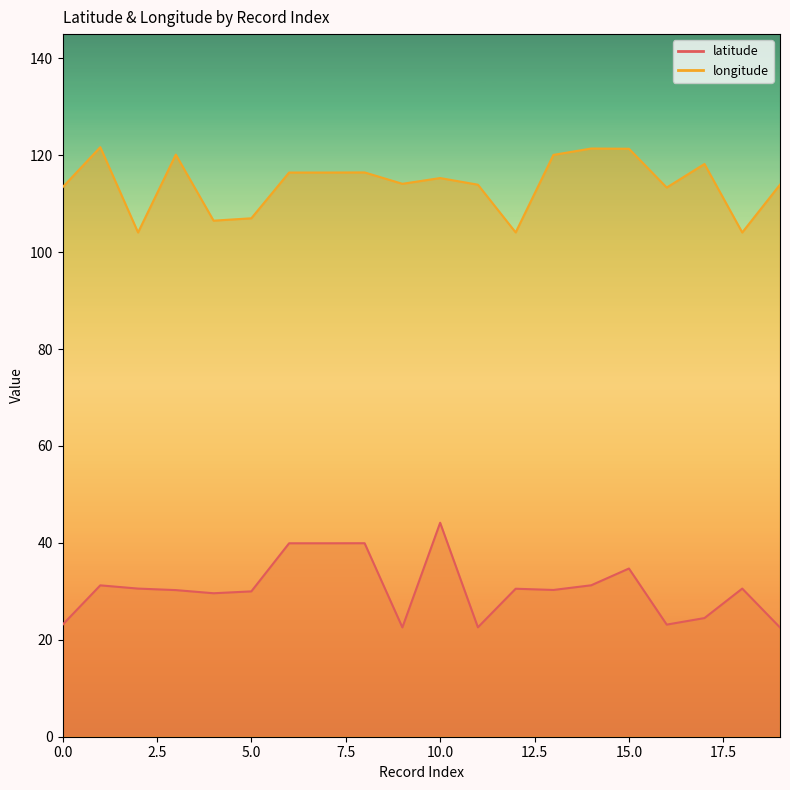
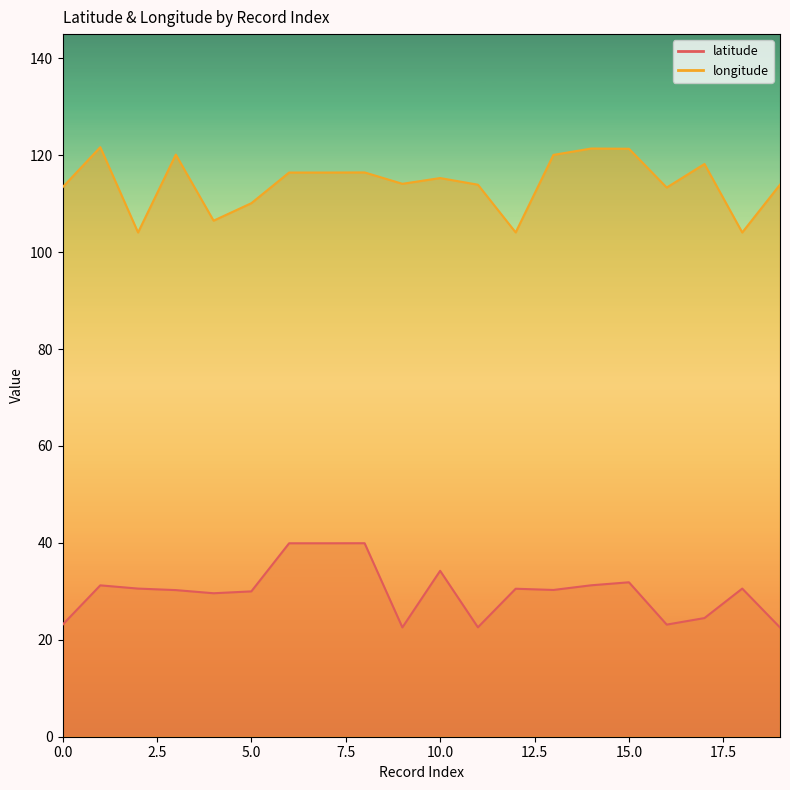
longitude, 5.0: 107 -> 110
latitude, 10.0: 44 -> 34
latitude, 15.0: 35 -> 32
